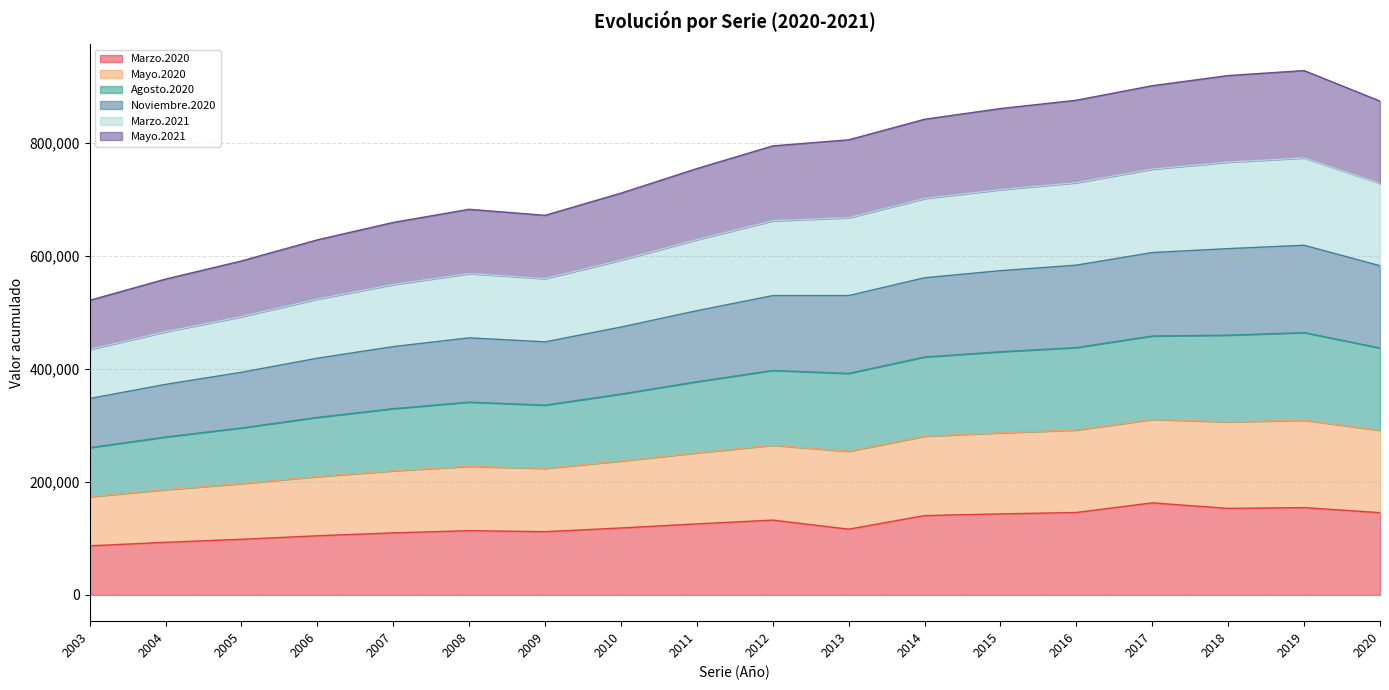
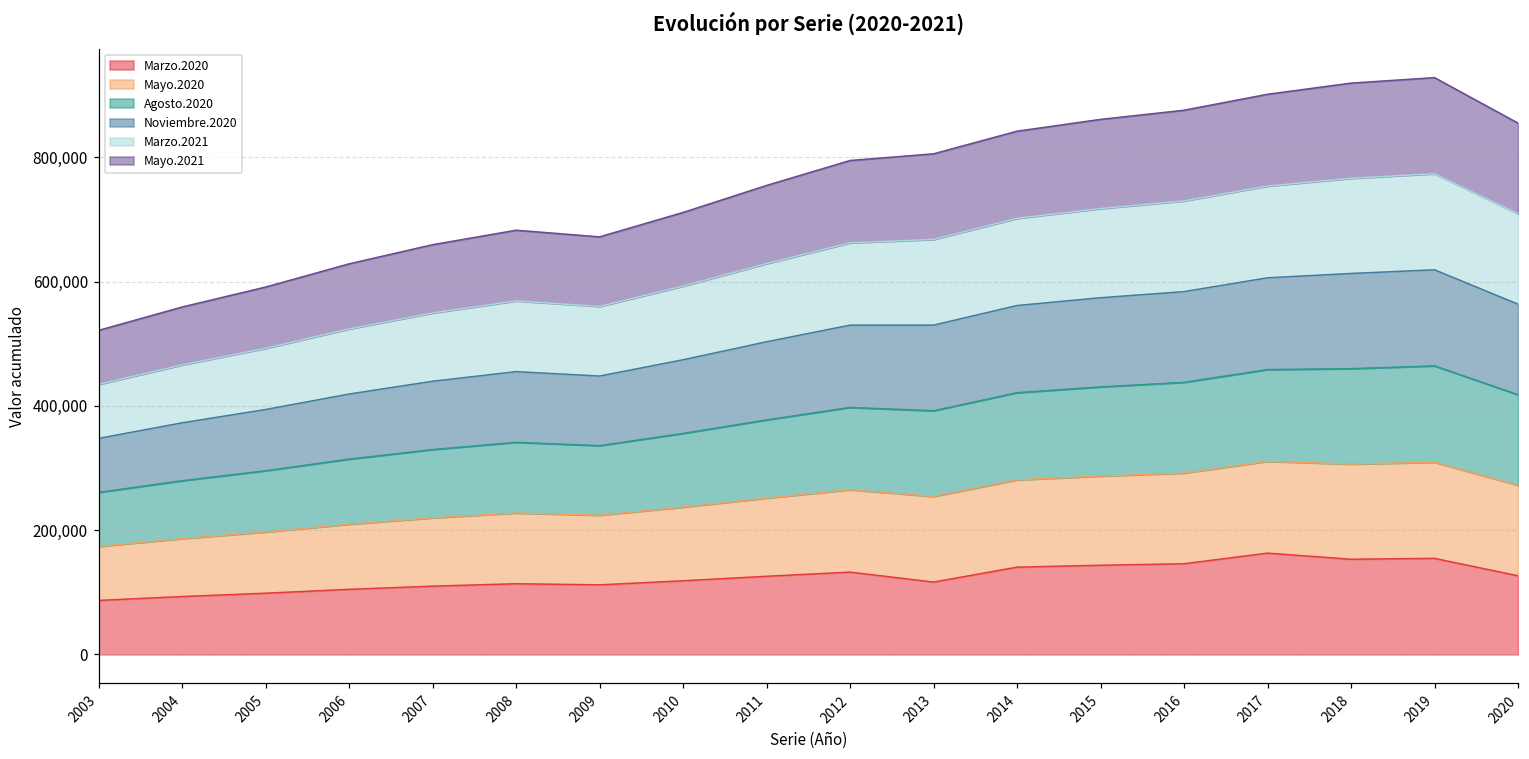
Marzo.2020, 2020: 150,000 -> 130,000
